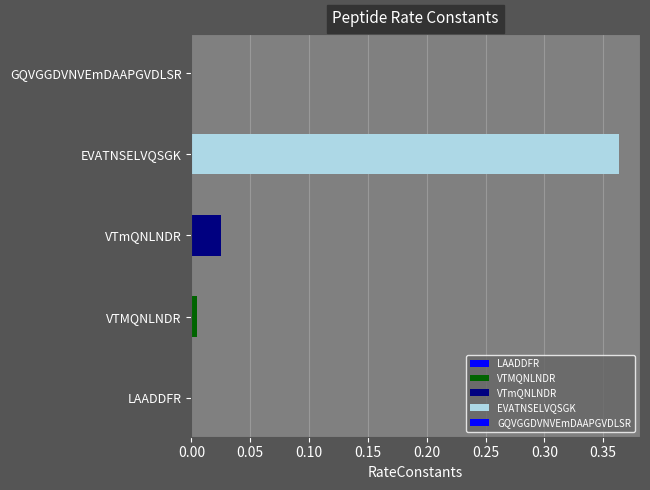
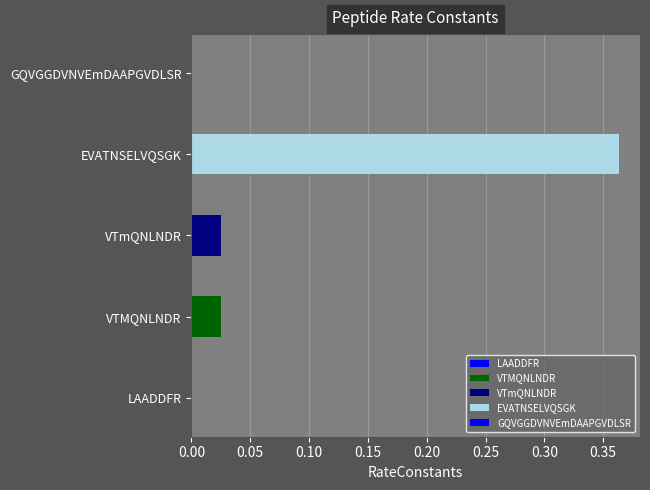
VTMQNLNDR: 0.004 -> 0.025
